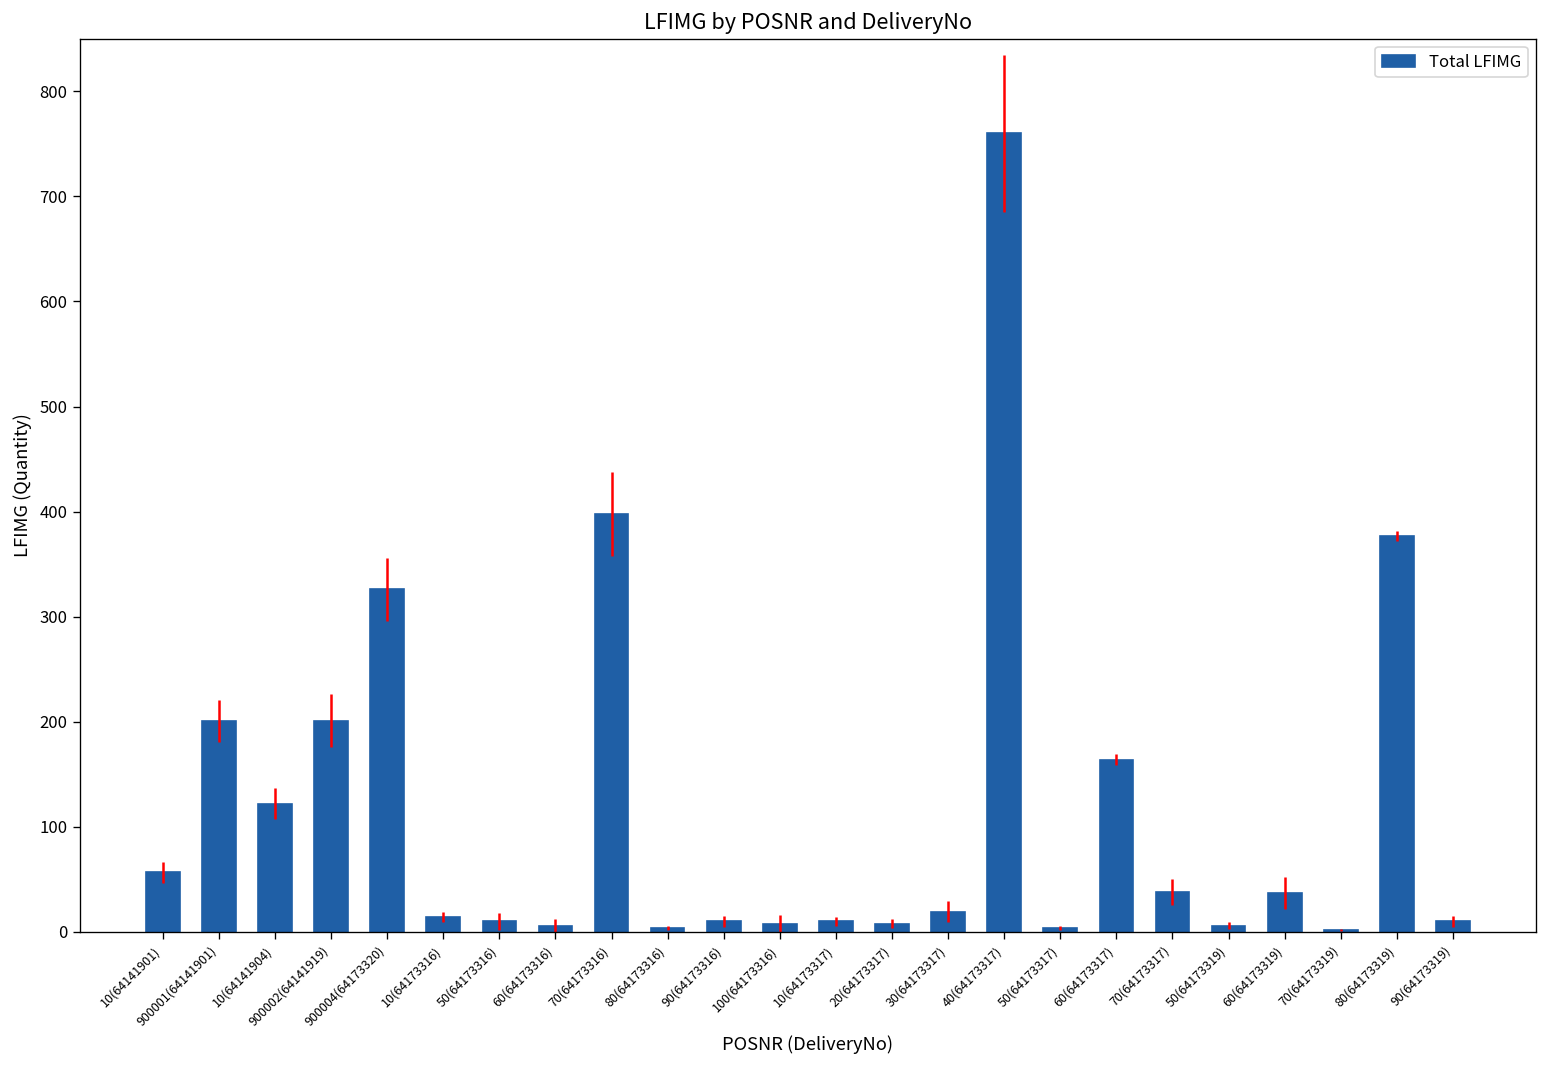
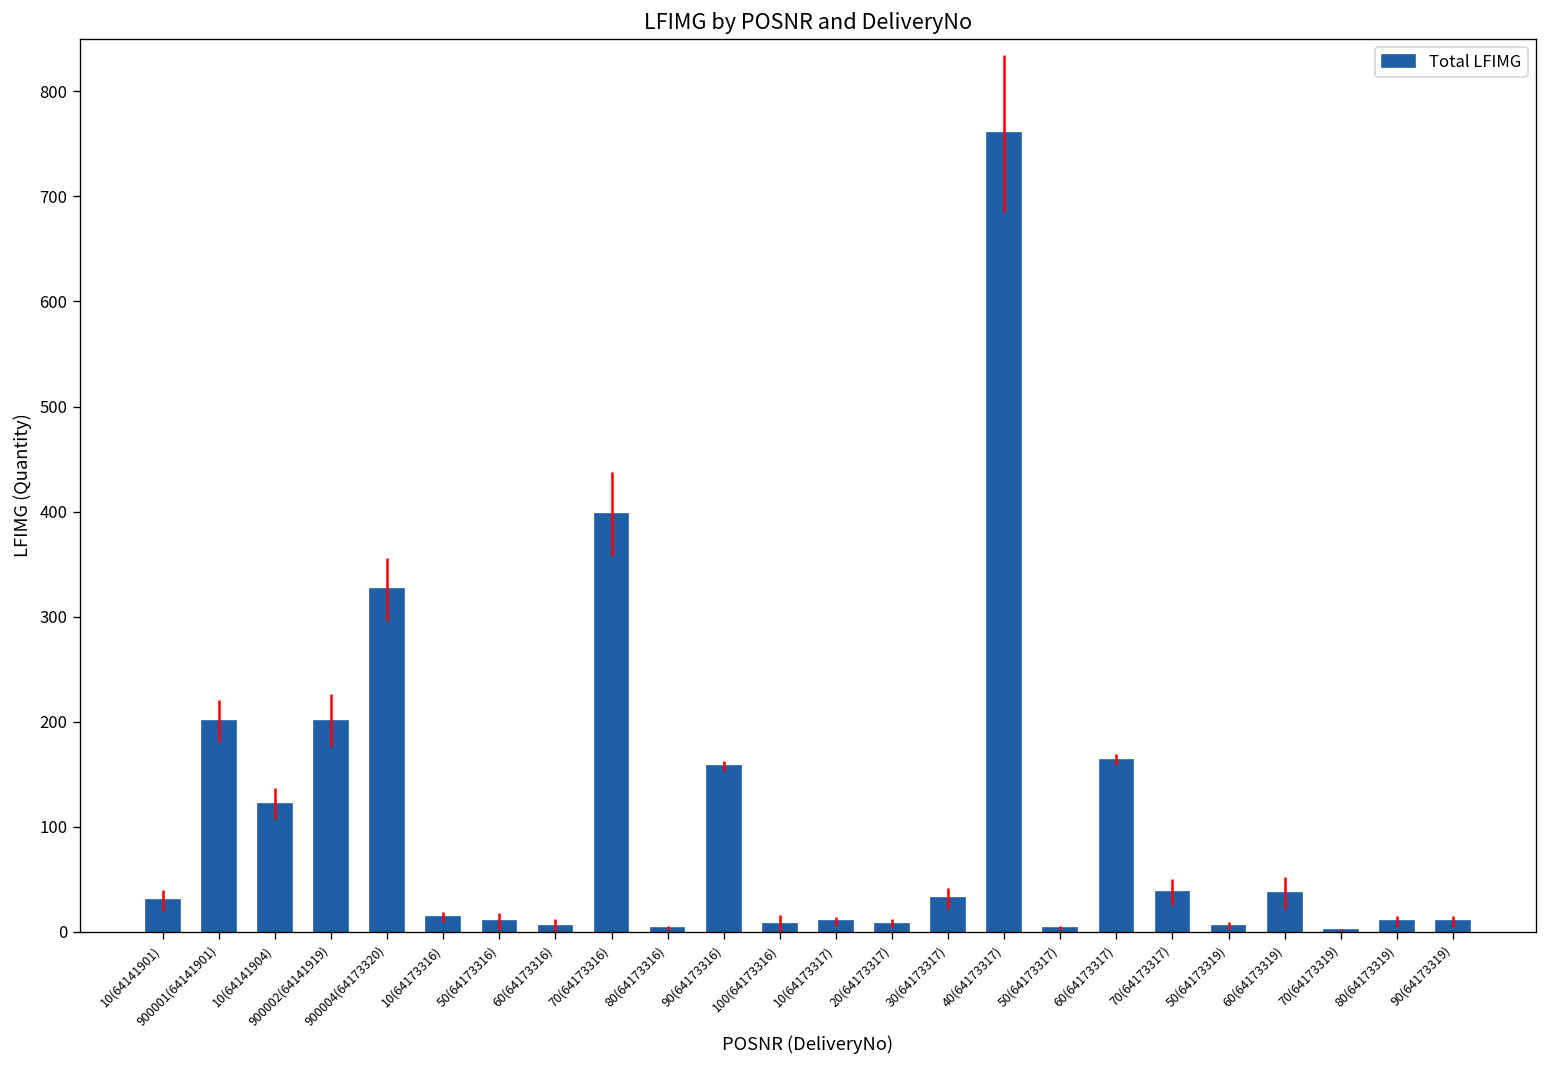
10(64141901): 60 -> 30
90(64173316): 10 -> 160
30(64173317): 20 -> 30
80(64173319): 380 -> 10
